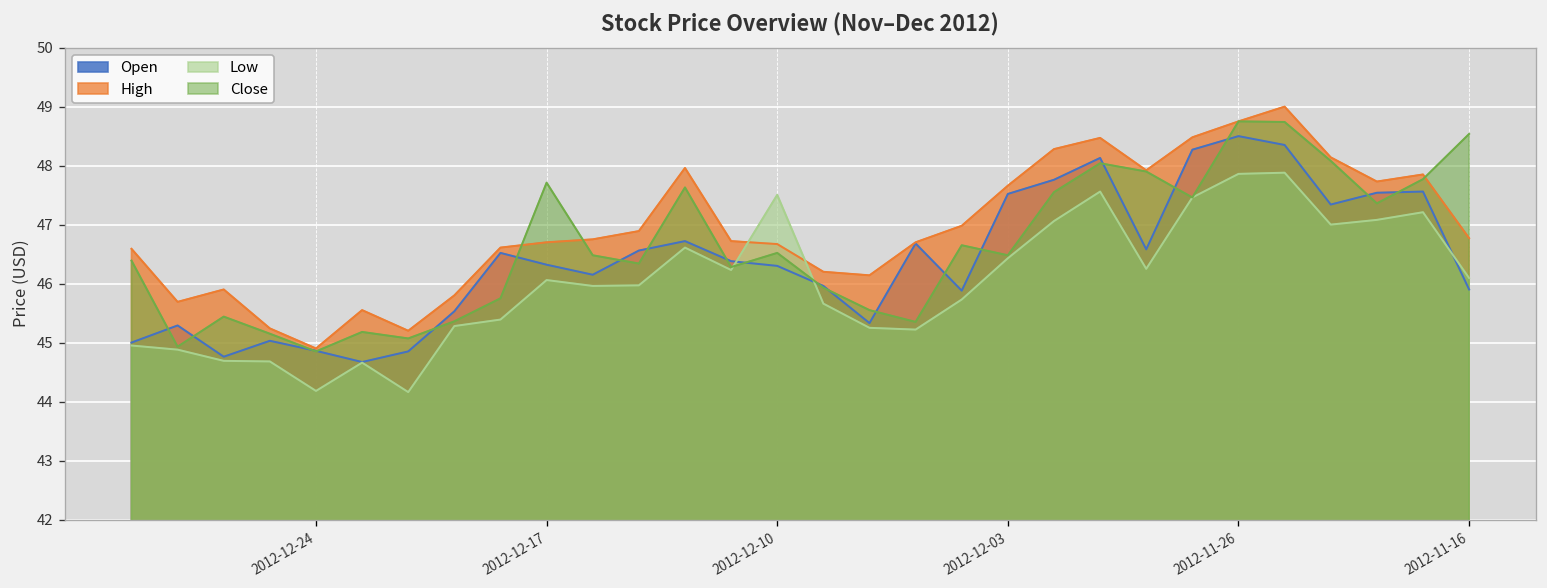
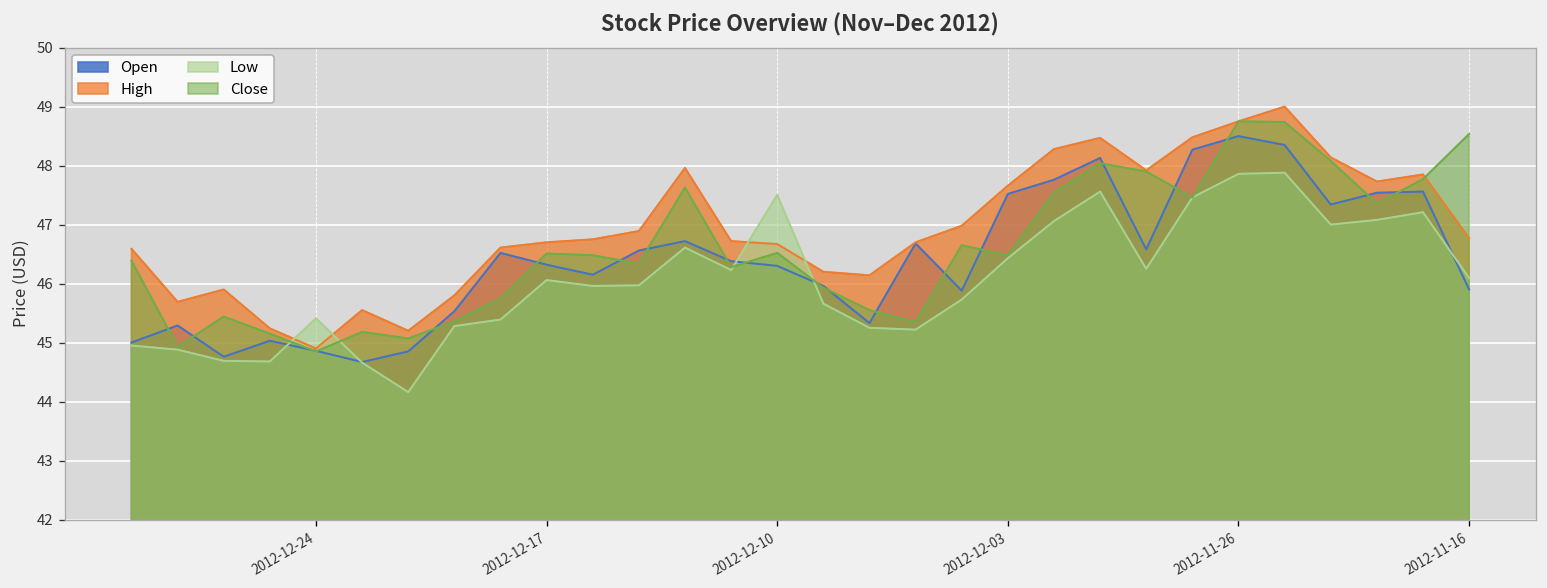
Low, 2012-12-24: 44.2 -> 45.4
Close, 2012-12-17: 47.7 -> 46.5
